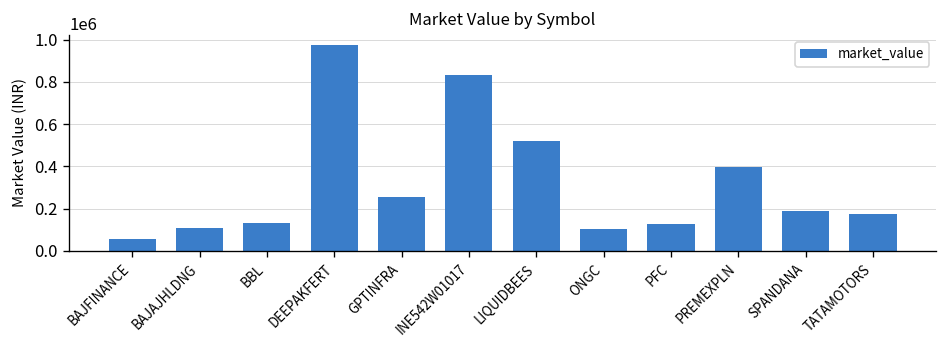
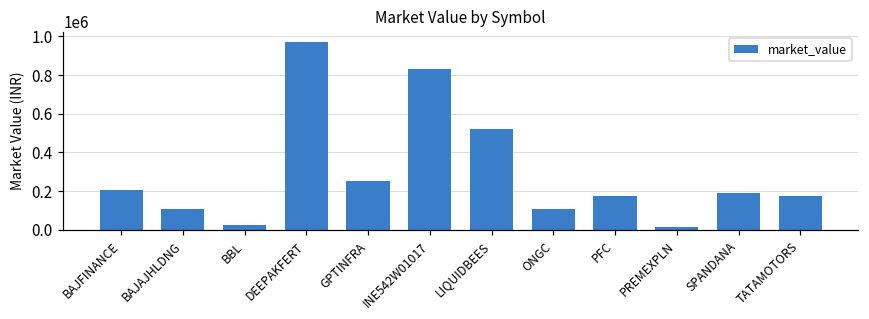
BAJFINANCE: 60000 -> 210000
BBL: 130000 -> 20000
PFC: 120000 -> 180000
PREMEXPLN: 400000 -> 20000
